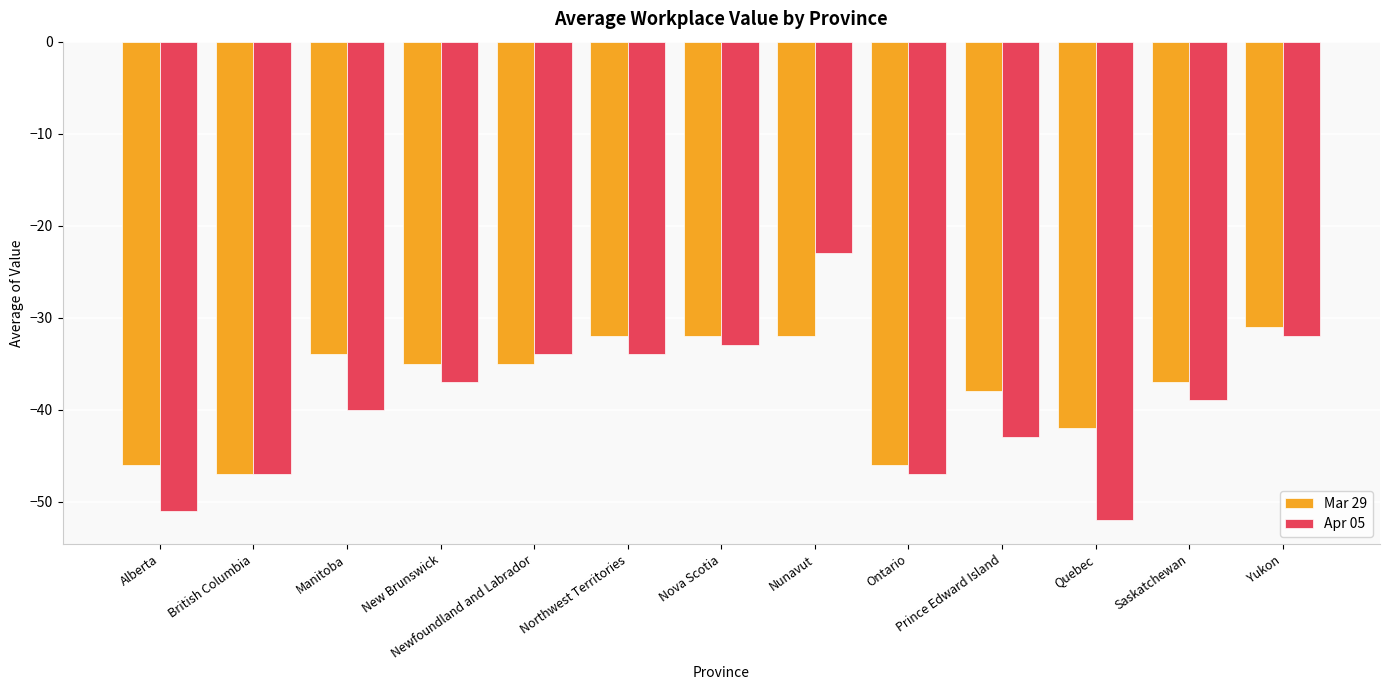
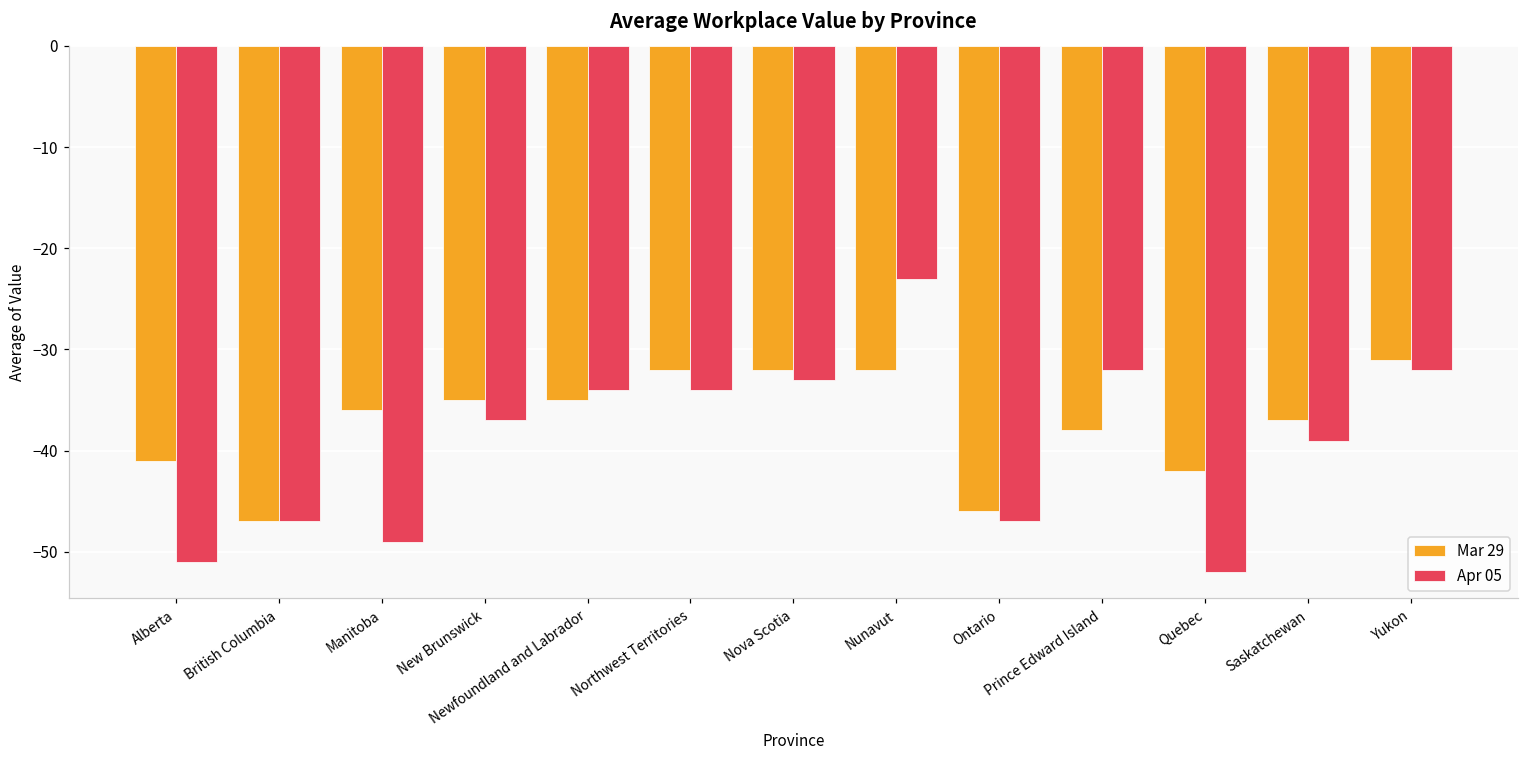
Mar 29, Alberta: -46 -> -41
Mar 29, Manitoba: -34 -> -36
Apr 05, Manitoba: -40 -> -49
Apr 05, Prince Edward Island: -43 -> -32
